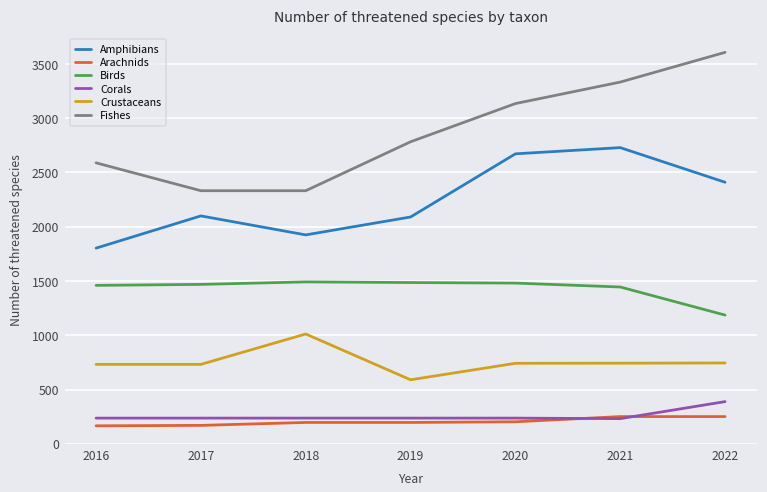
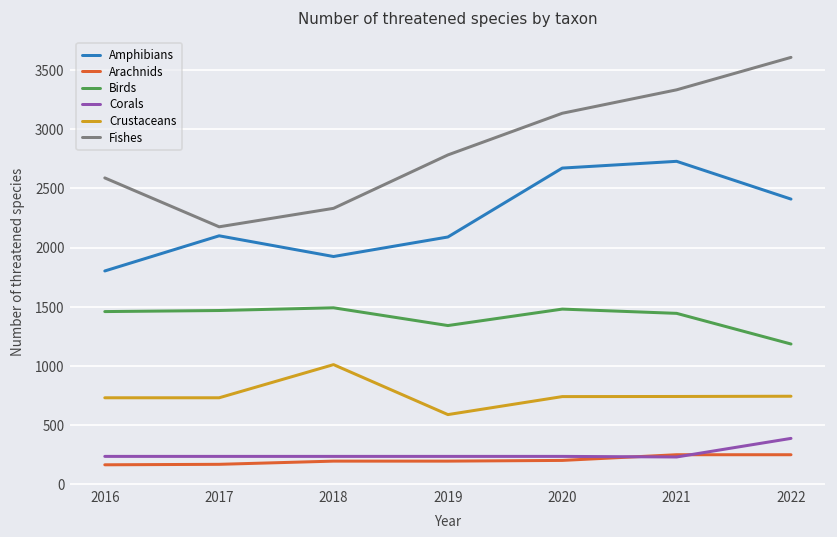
Fishes, 2017: 2300 -> 2200
Birds, 2019: 1500 -> 1300
